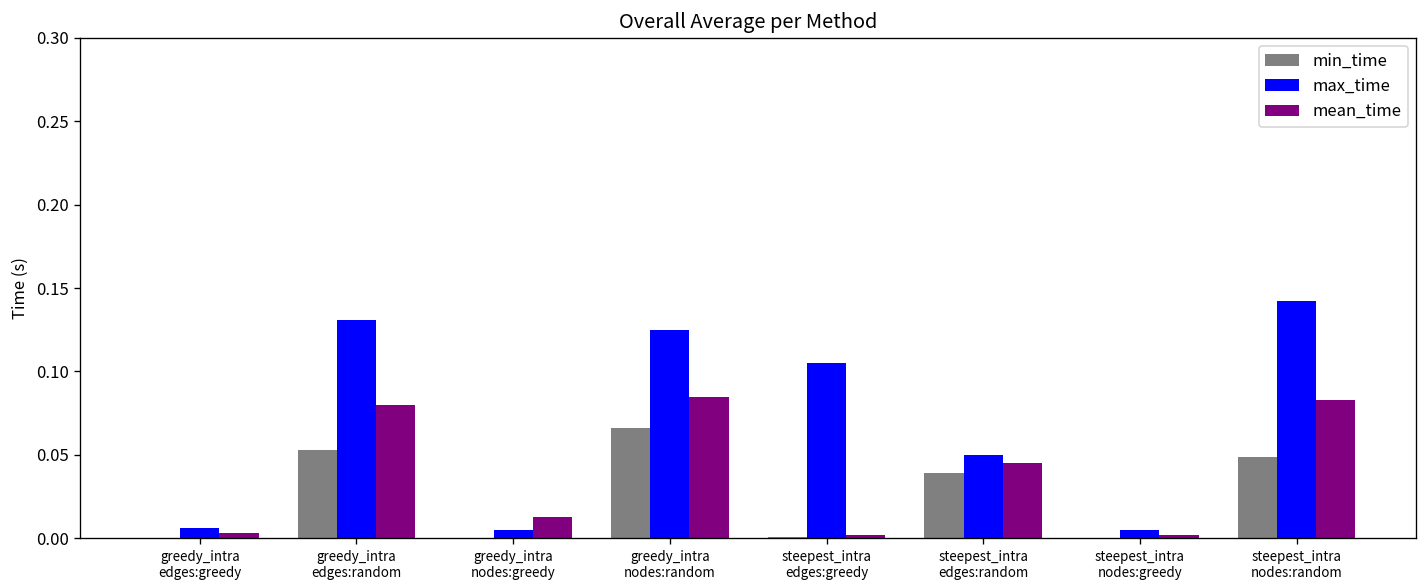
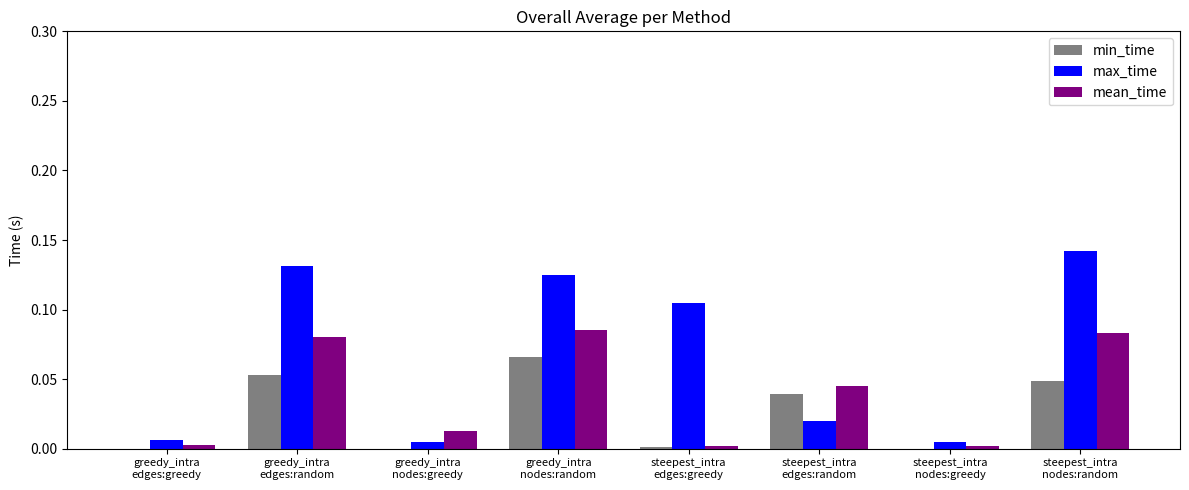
max_time, steepest_intra edges:random: 0.05 -> 0.02
